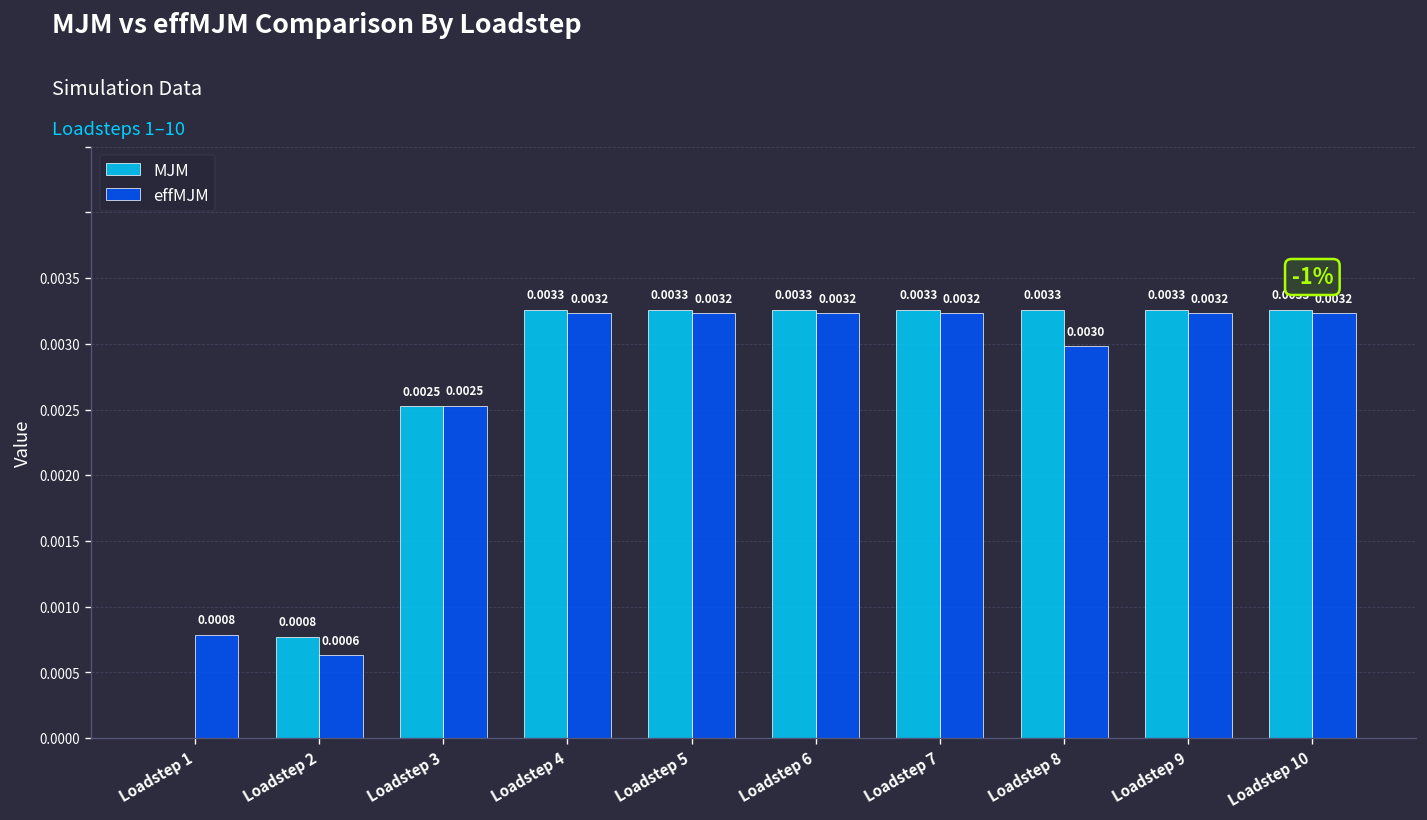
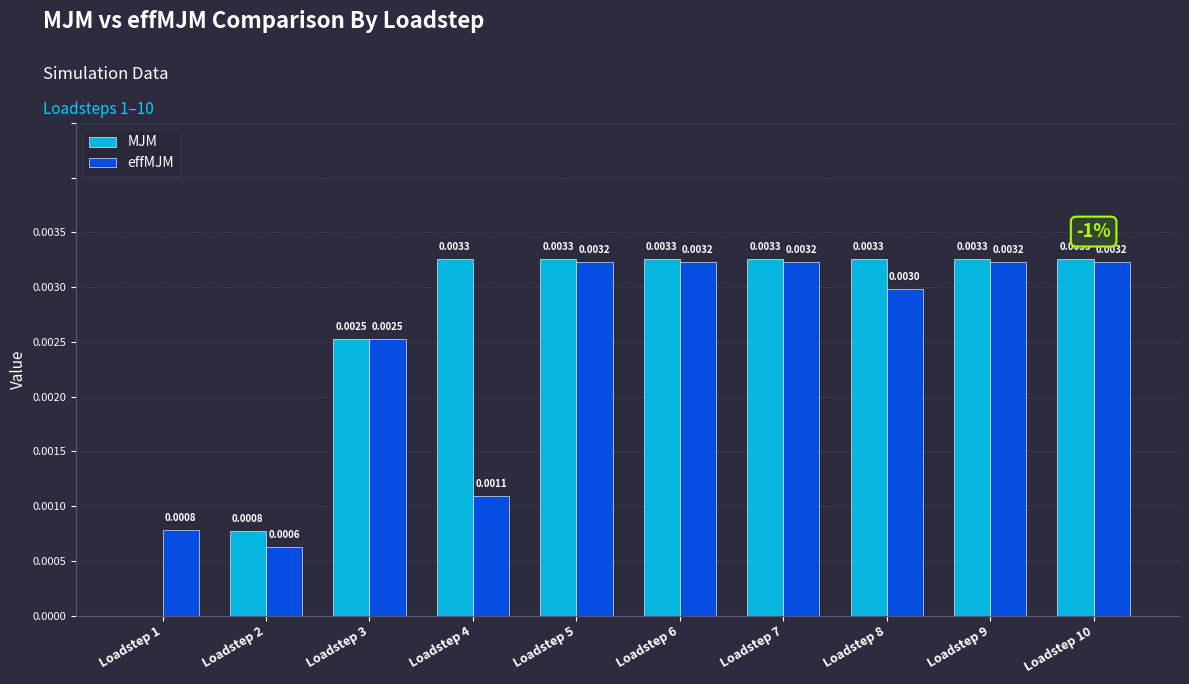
effMJM, Loadstep 4: 0.0032 -> 0.0011
